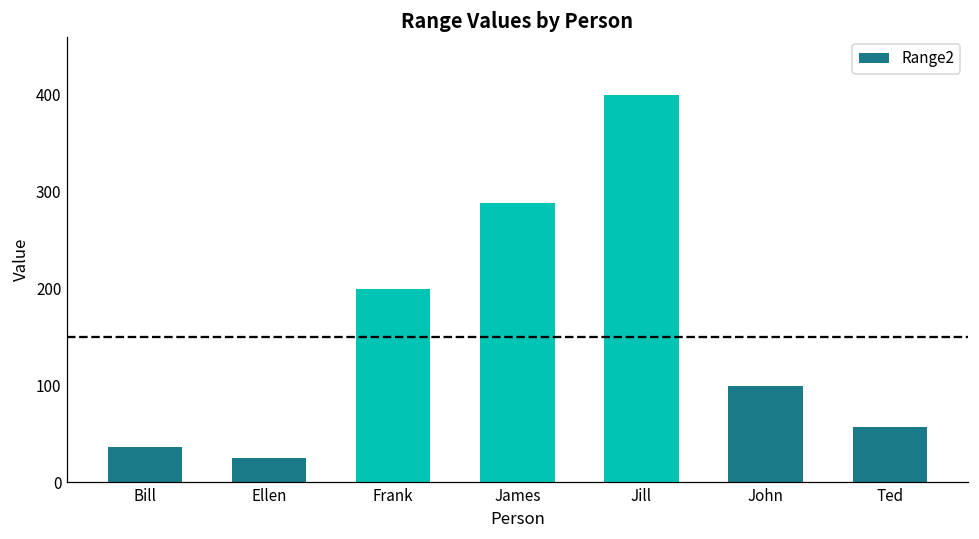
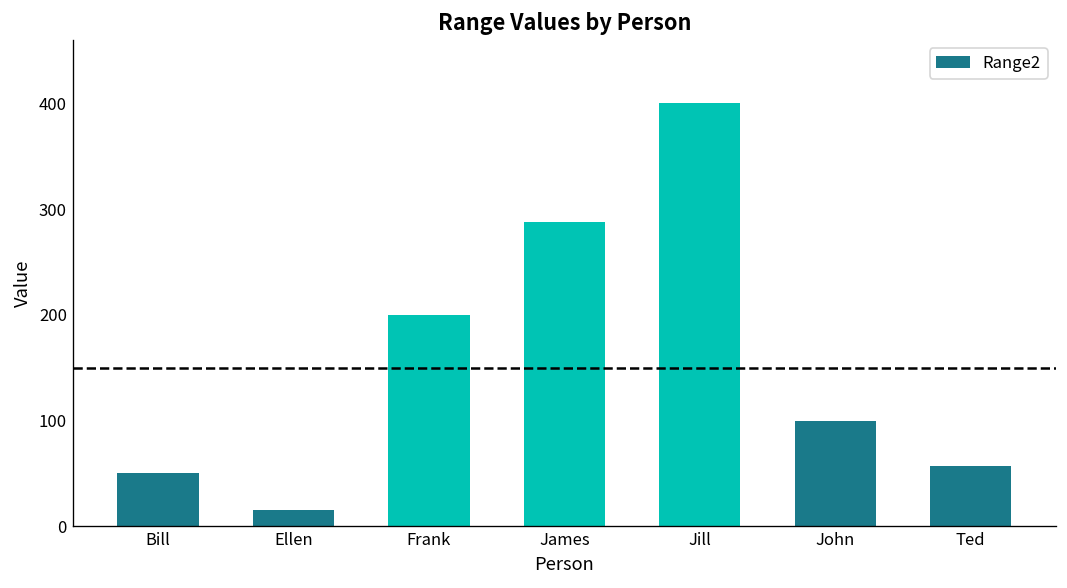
Bill: 40 -> 50
Ellen: 30 -> 20
